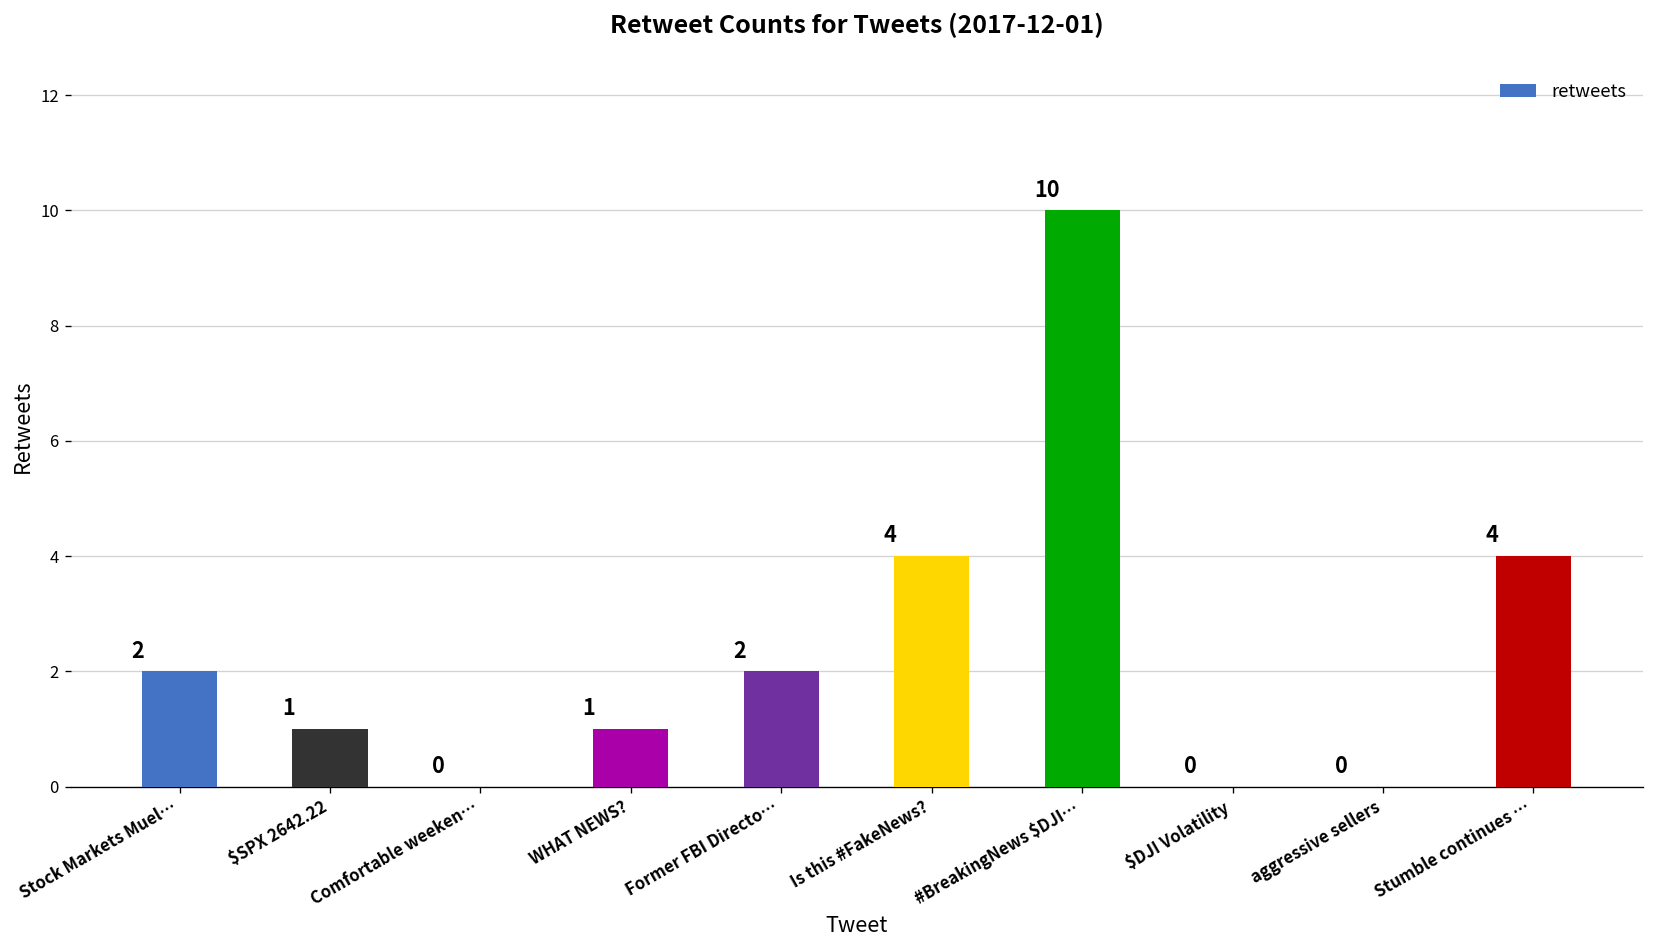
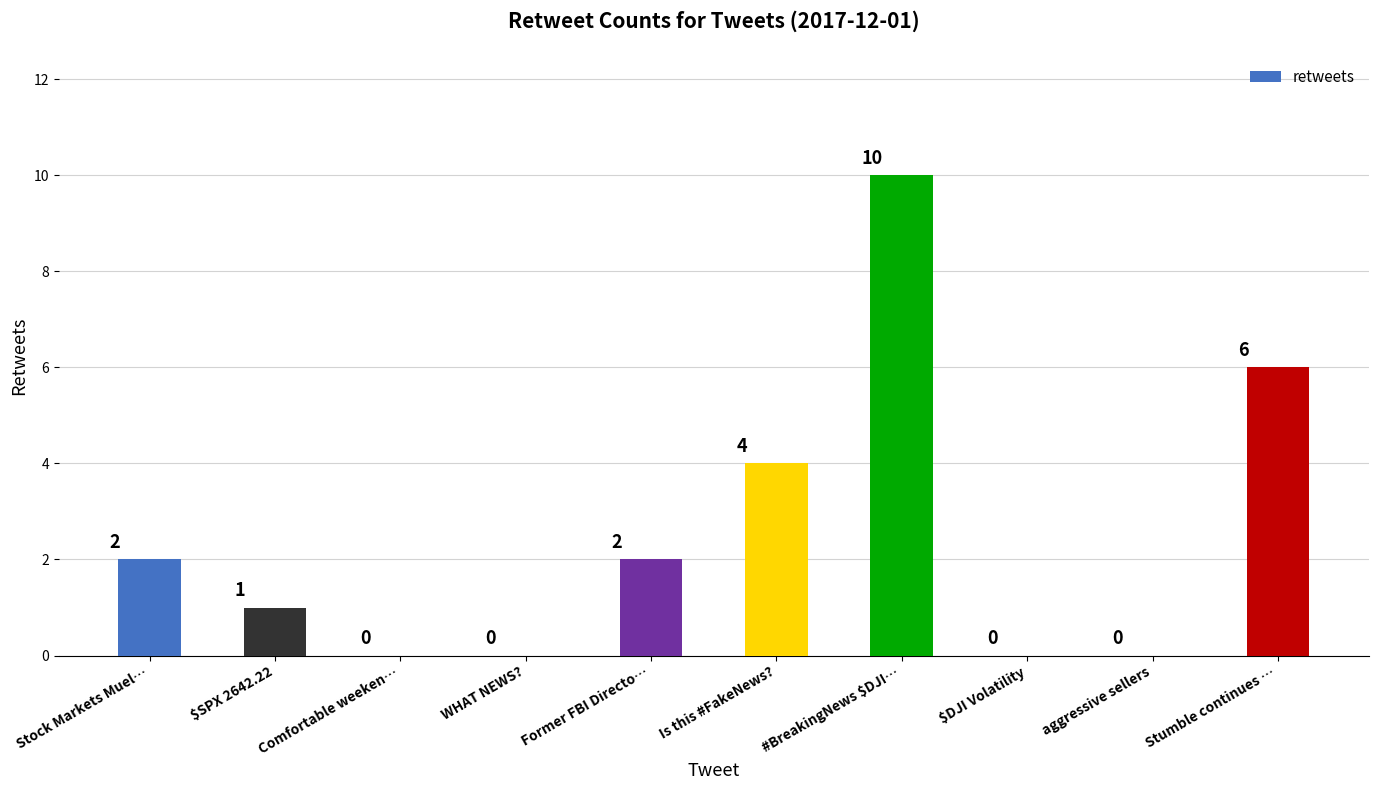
WHAT NEWS?: 1 -> 0
Stumble continues …: 4 -> 6
